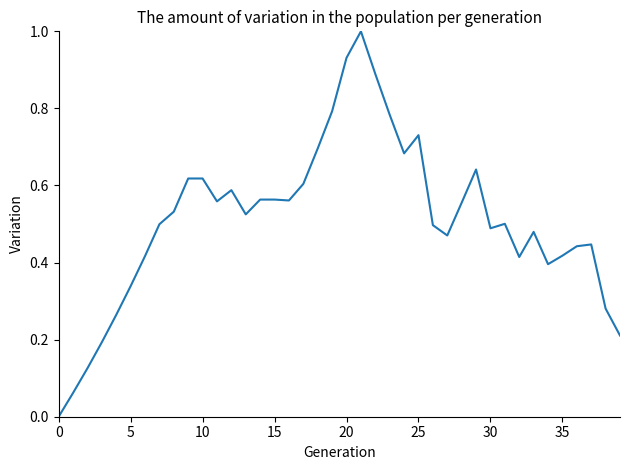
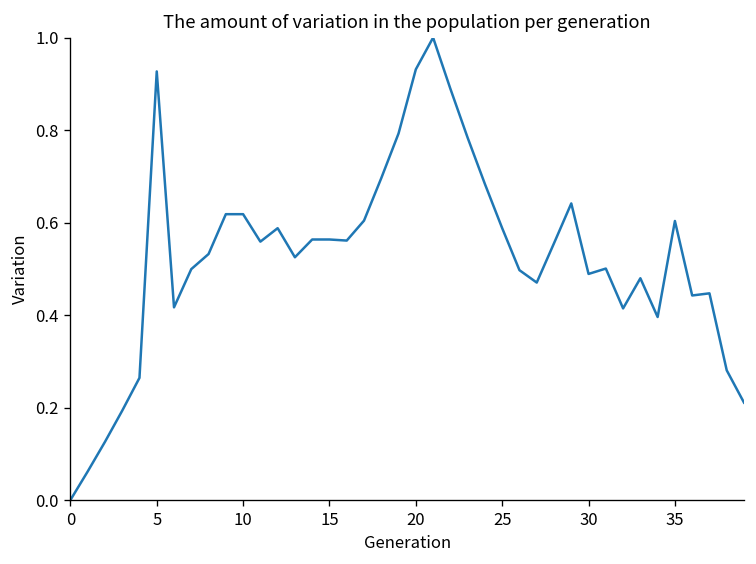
5: 0.34 -> 0.93
25: 0.73 -> 0.59
35: 0.42 -> 0.60
